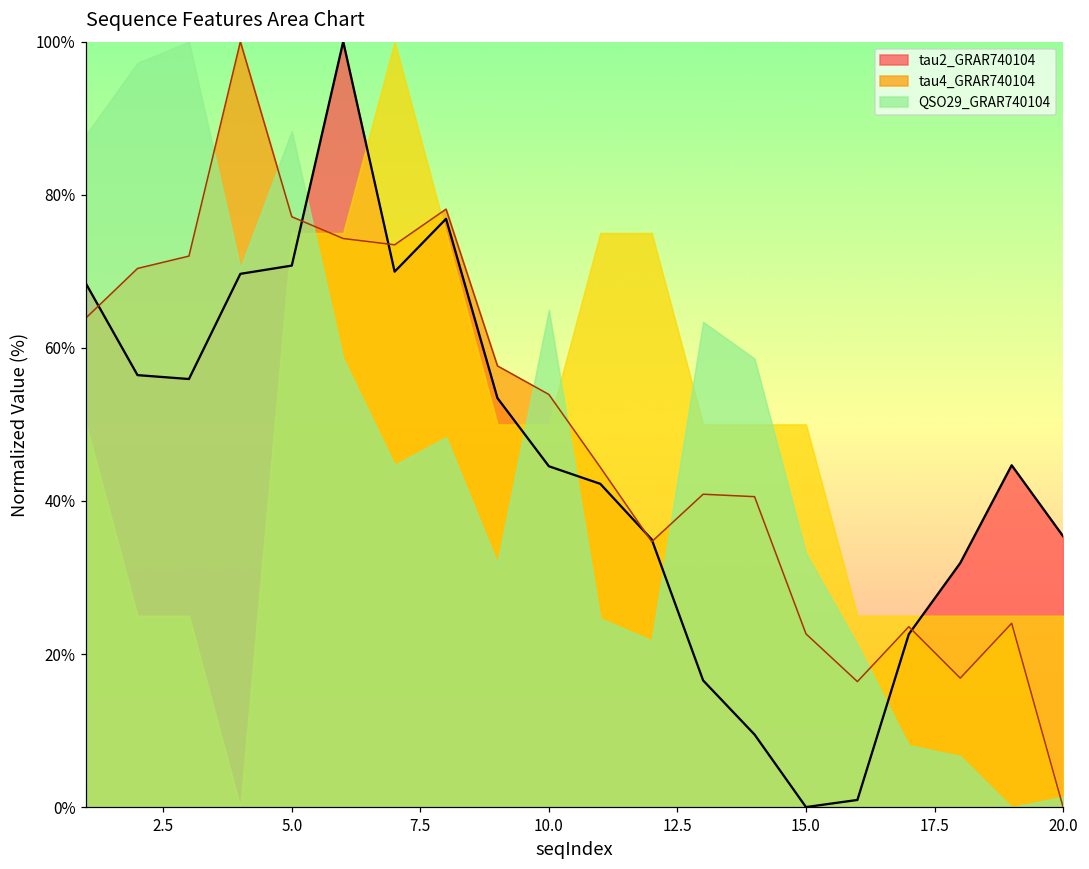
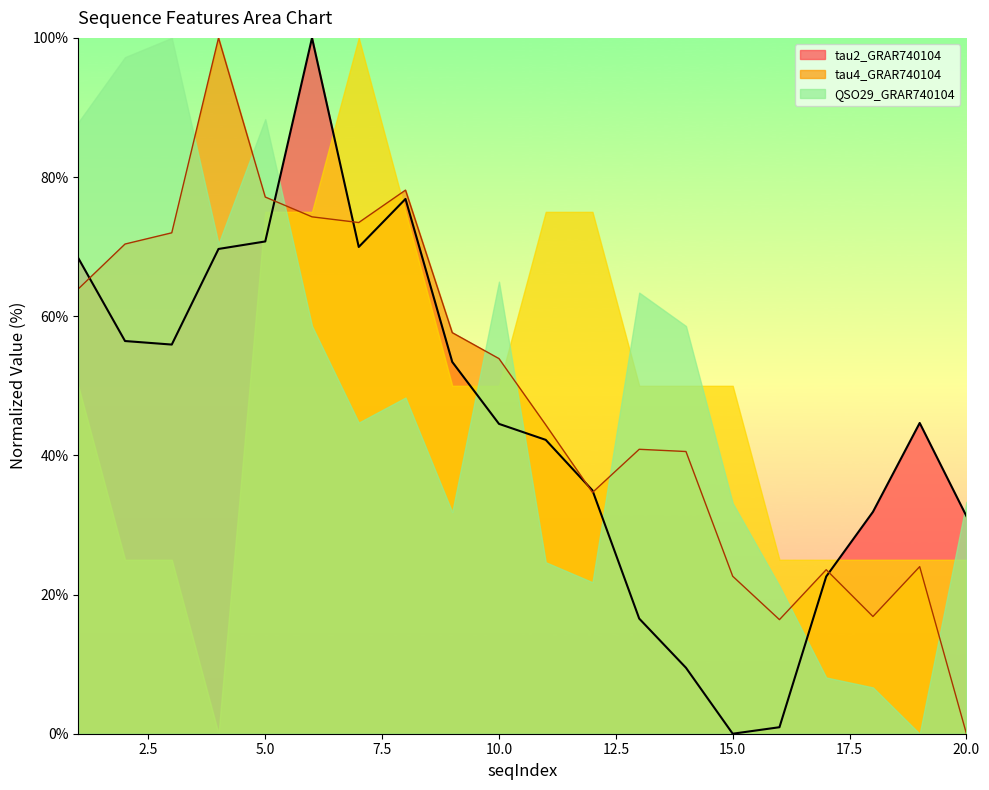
tau2_GRAR740104, 20.0: 35% -> 31%
QSO29_GRAR740104, 20.0: 1% -> 33%
